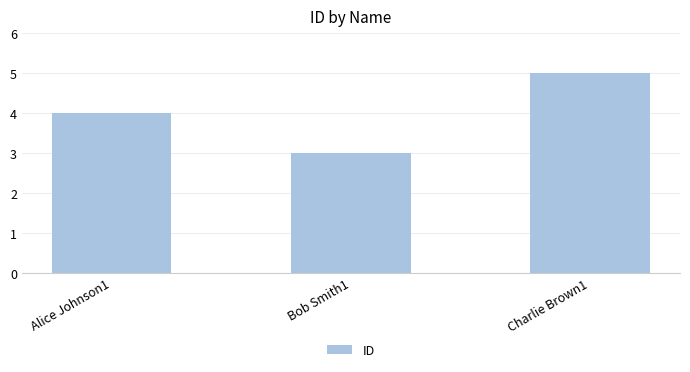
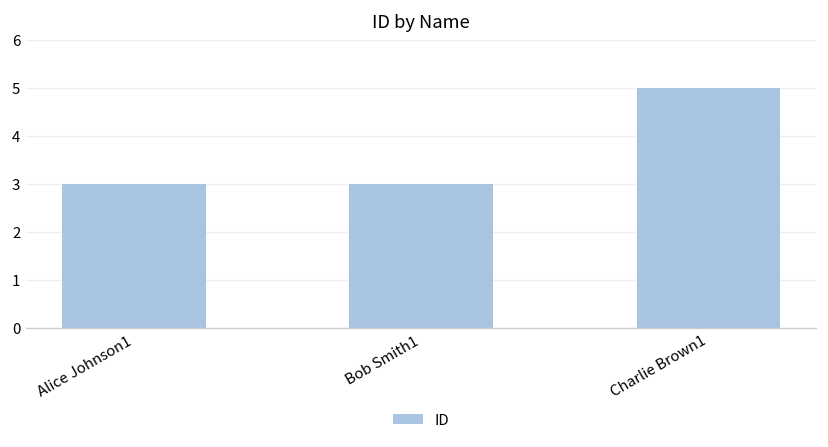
Alice Johnson1: 4 -> 3
